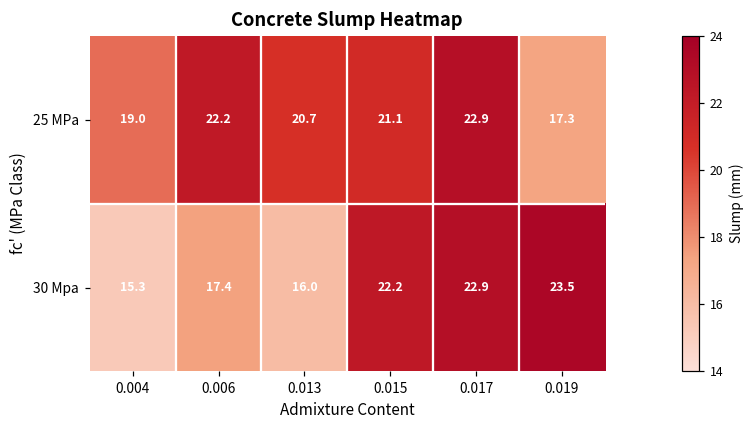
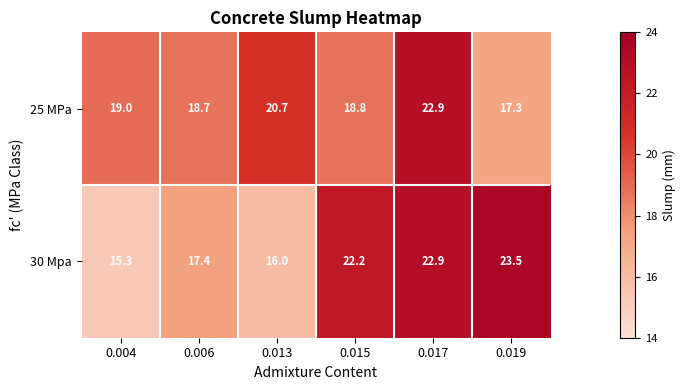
25 MPa, 0.006: 22.2 -> 18.7
25 MPa, 0.015: 21.1 -> 18.8
